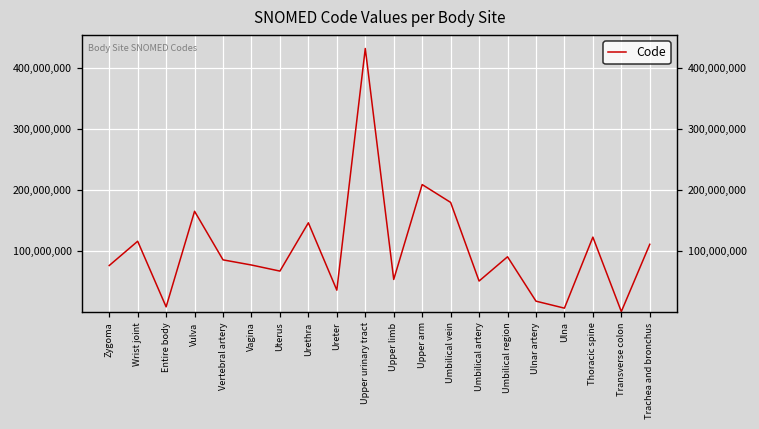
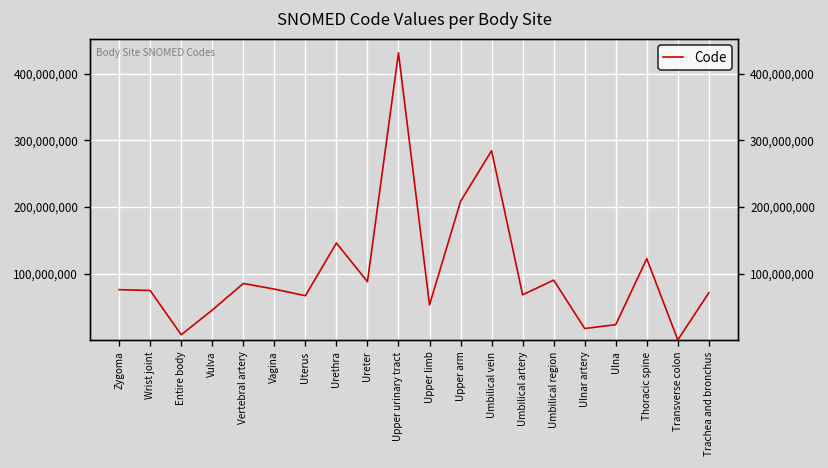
Wrist joint: 120,000,000 -> 70,000,000
Vulva: 160,000,000 -> 50,000,000
Ureter: 40,000,000 -> 90,000,000
Umbilical vein: 180,000,000 -> 280,000,000
Umbilical artery: 50,000,000 -> 70,000,000
Ulna: 10,000,000 -> 20,000,000
Trachea and bronchus: 110,000,000 -> 70,000,000
